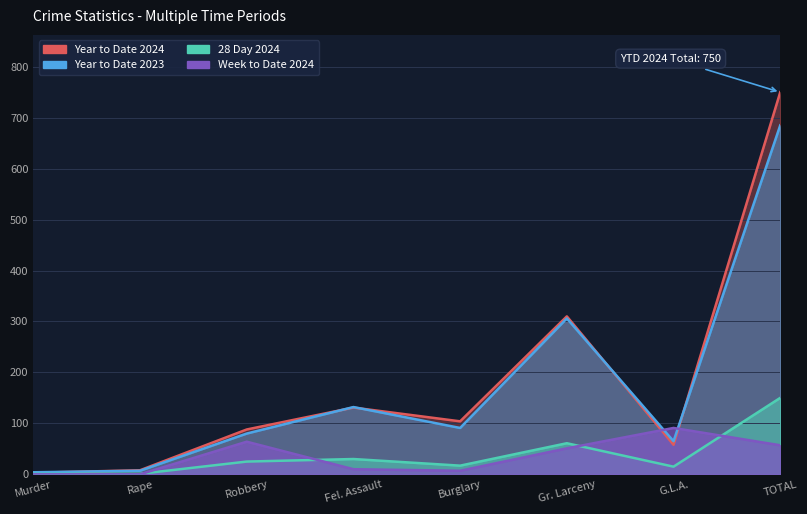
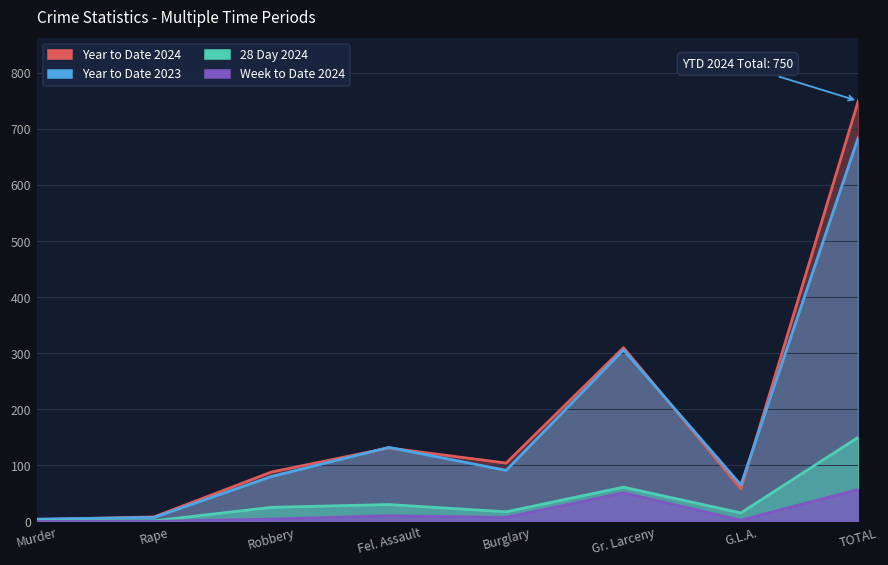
Week to Date 2024, Robbery: 60 -> 0
Week to Date 2024, G.L.A.: 90 -> 0
